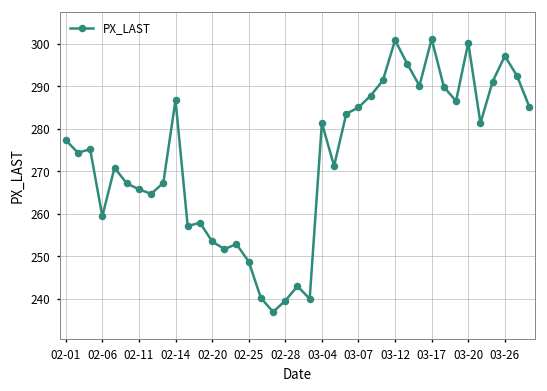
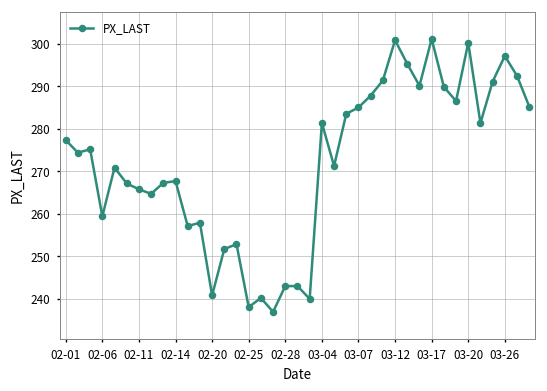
02-14: 287 -> 268
02-20: 254 -> 241
02-25: 249 -> 238
02-28: 240 -> 243
